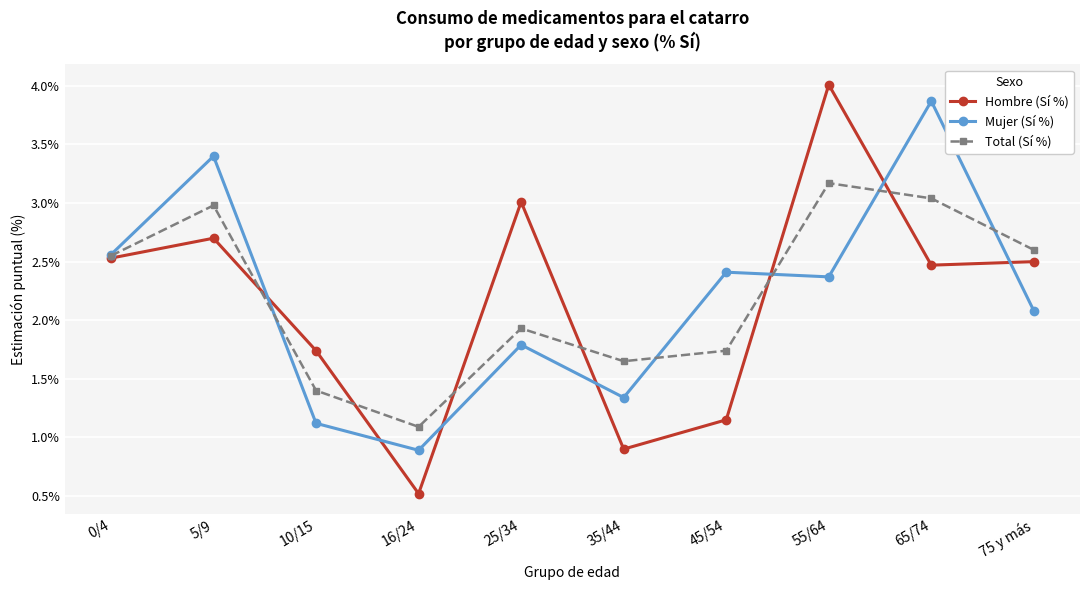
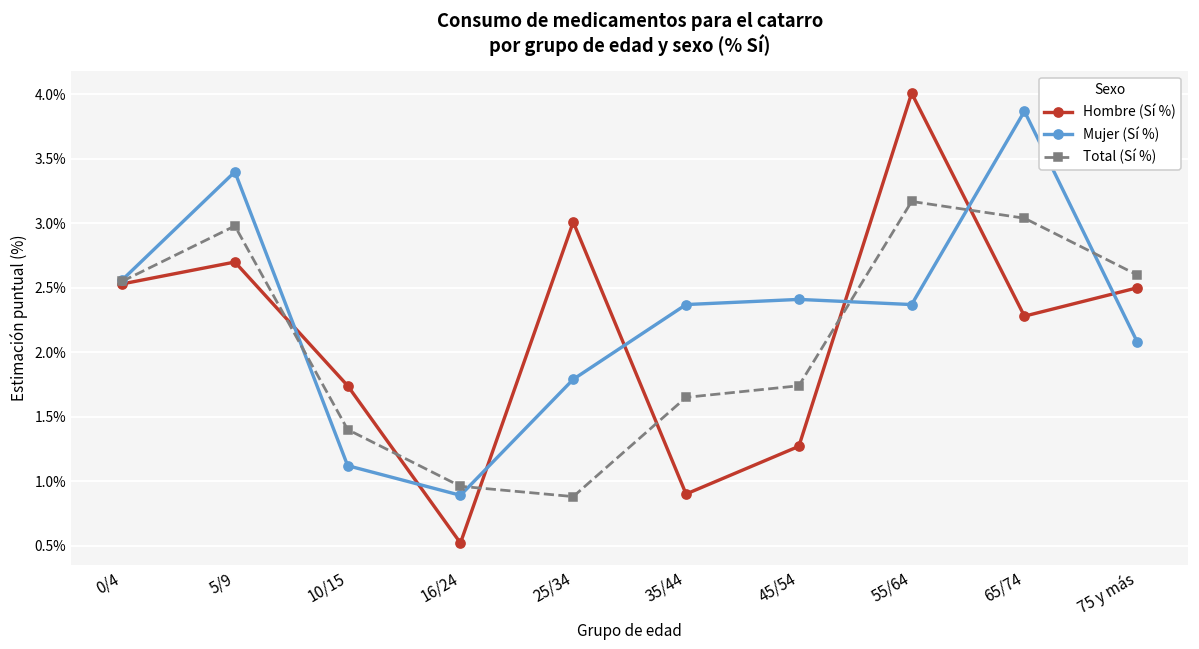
Total (Sí %), 16/24: 1.09% -> 0.96%
Total (Sí %), 25/34: 1.93% -> 0.88%
Mujer (Sí %), 35/44: 1.34% -> 2.37%
Hombre (Sí %), 45/54: 1.15% -> 1.27%
Hombre (Sí %), 65/74: 2.47% -> 2.28%
